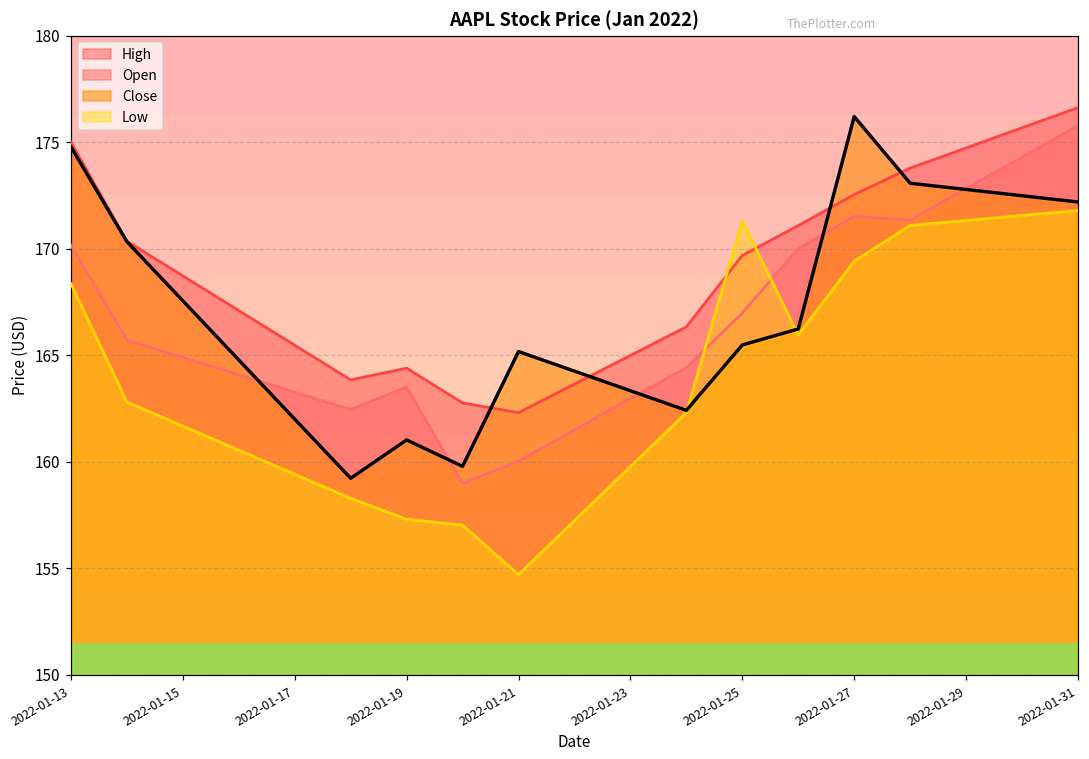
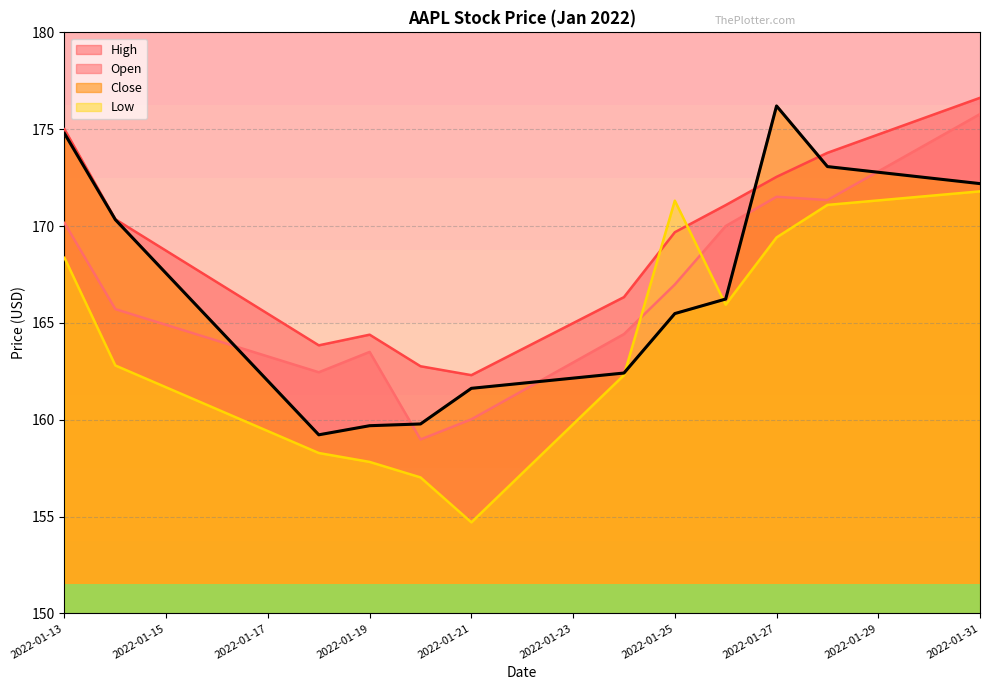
Low, 2022-01-19: 157.3 -> 157.8
Close, 2022-01-19: 161.0 -> 159.7
Close, 2022-01-21: 165.2 -> 161.6
